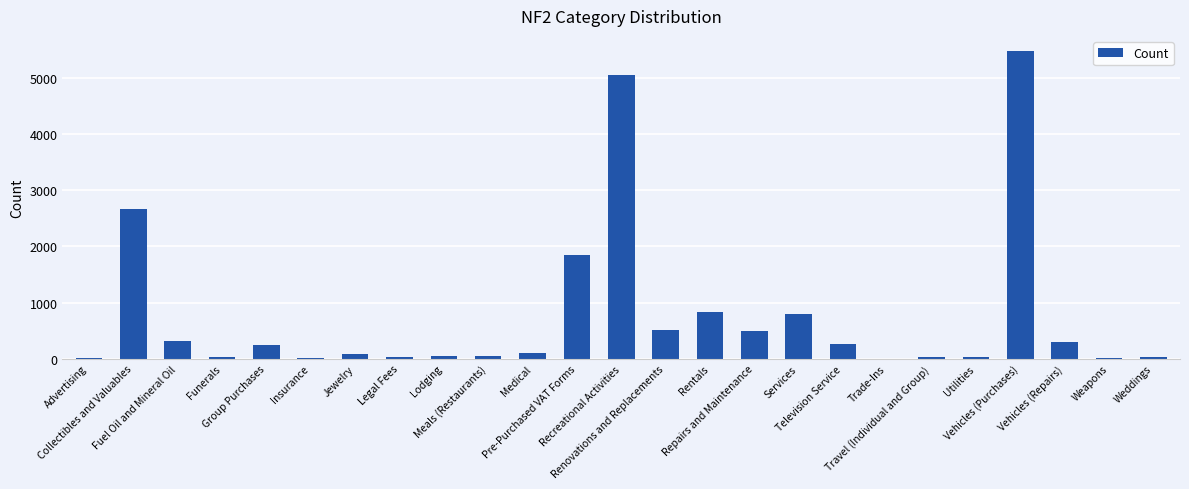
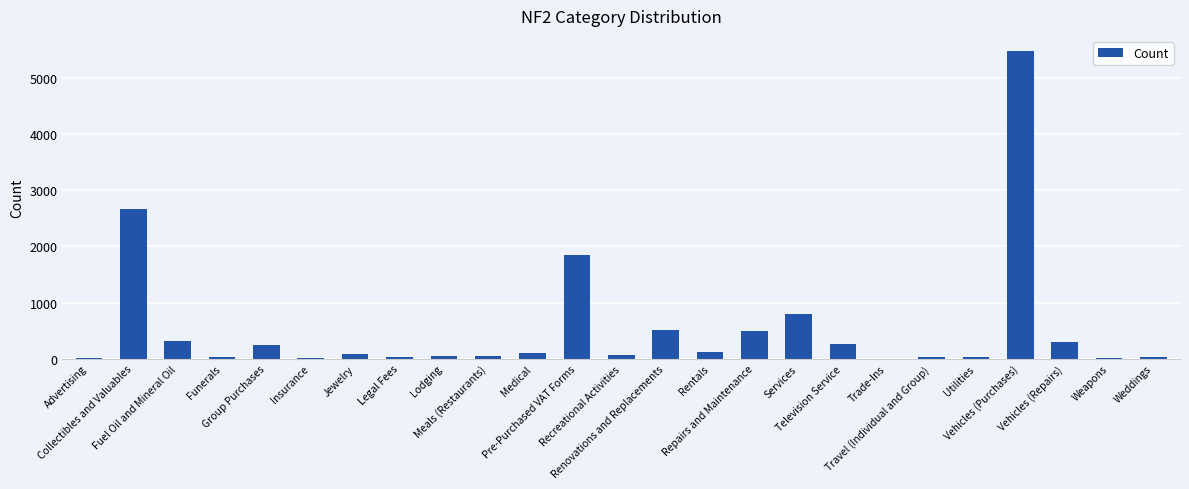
Recreational Activities: 5100 -> 100
Rentals: 800 -> 100
